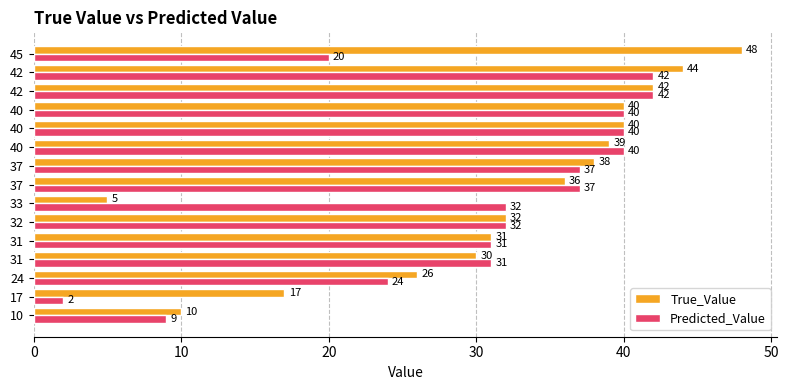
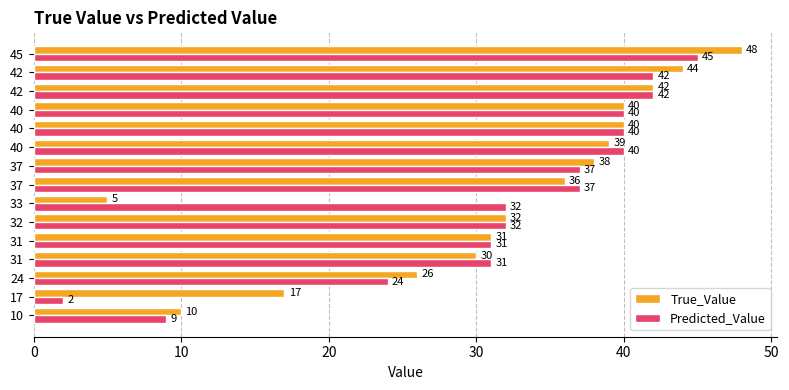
Predicted_Value, 45: 20 -> 45
